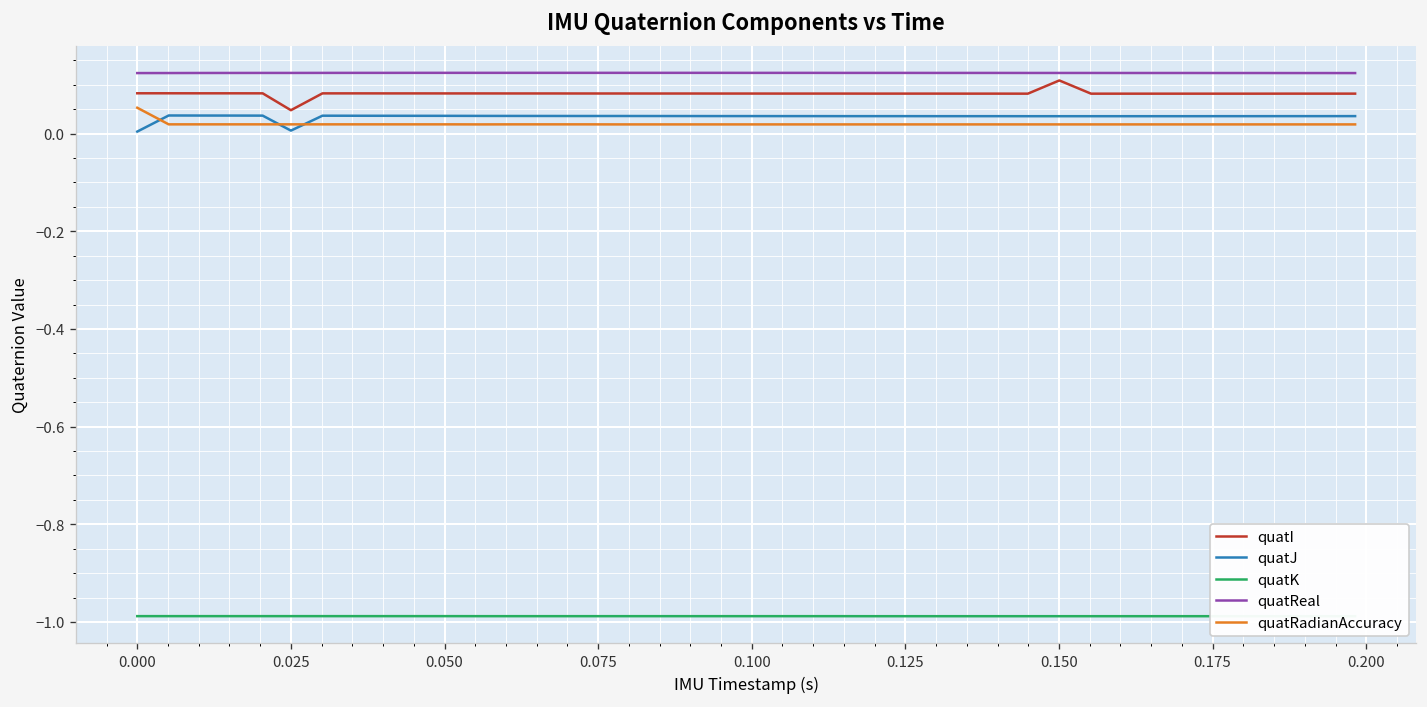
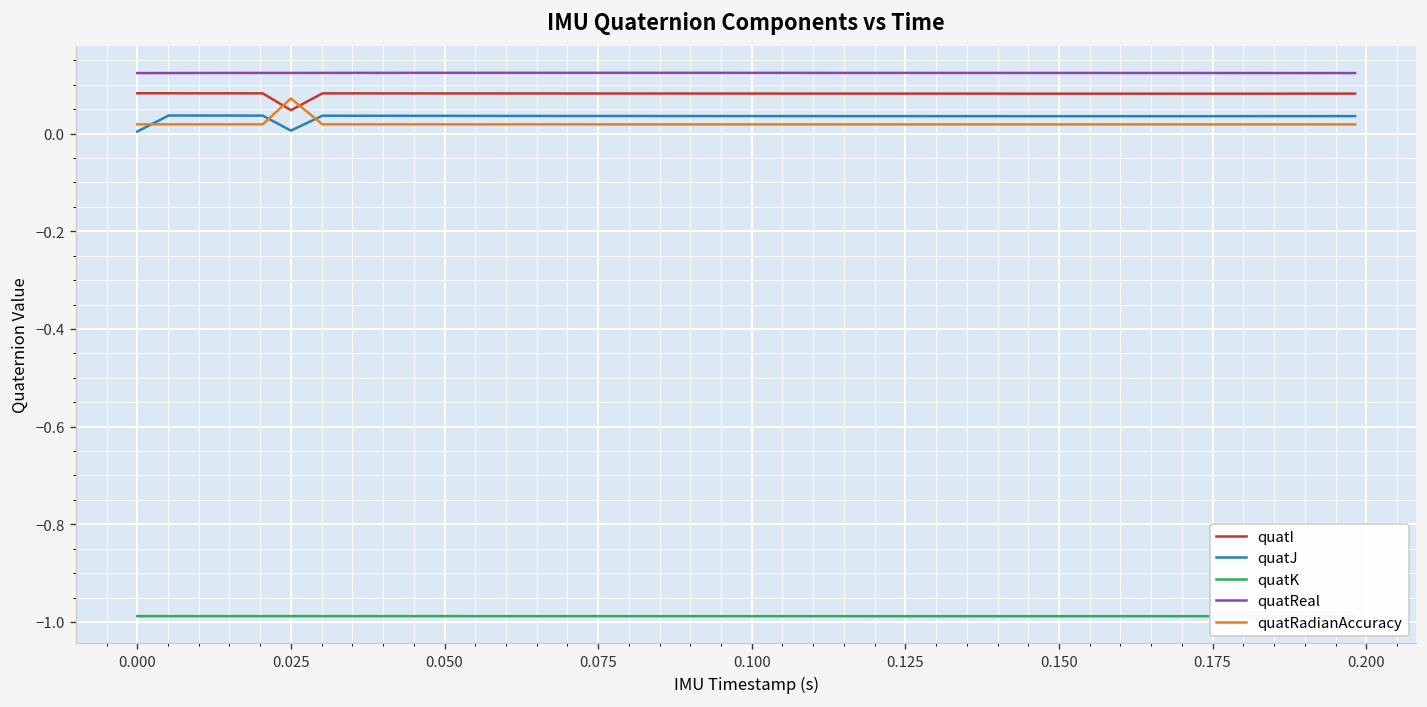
quatRadianAccuracy, 0.000: 0.05 -> 0.02
quatRadianAccuracy, 0.025: 0.02 -> 0.07
quatI, 0.150: 0.11 -> 0.08
